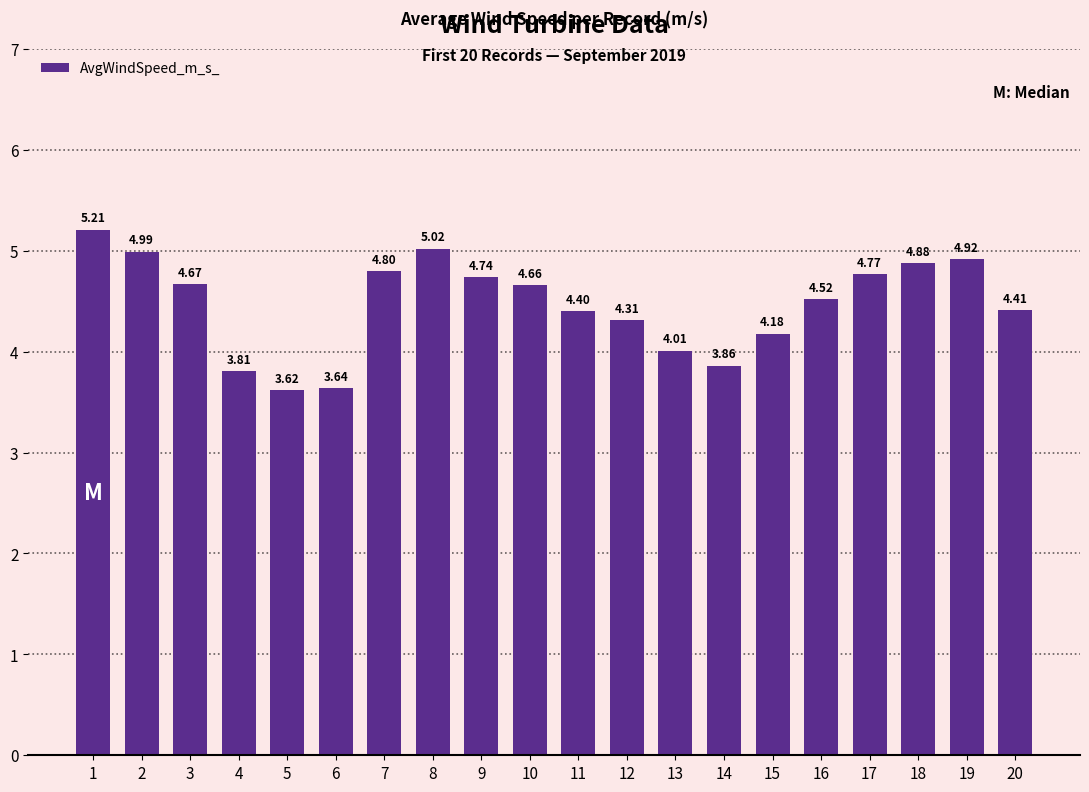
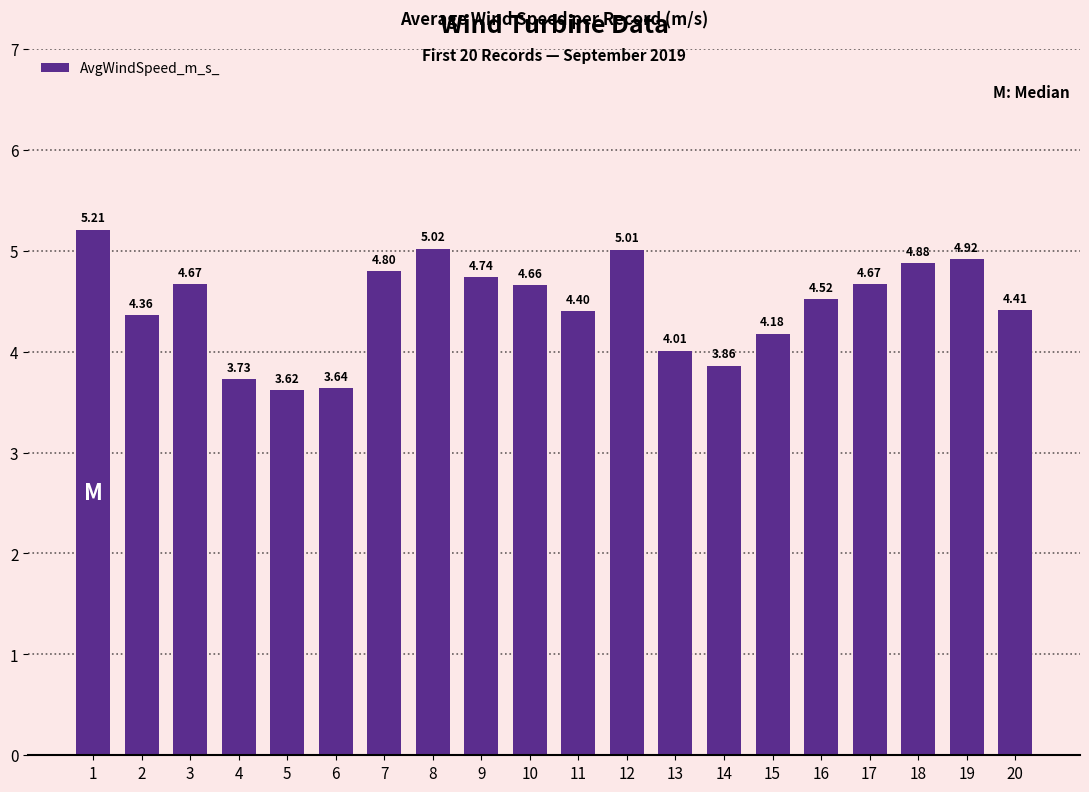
2: 4.99 -> 4.36
4: 3.81 -> 3.73
12: 4.31 -> 5.01
17: 4.77 -> 4.67
